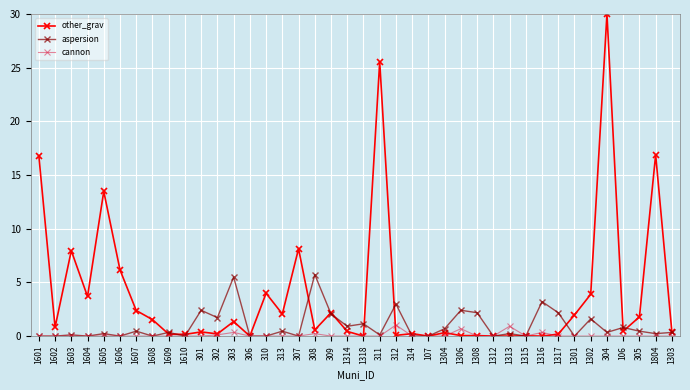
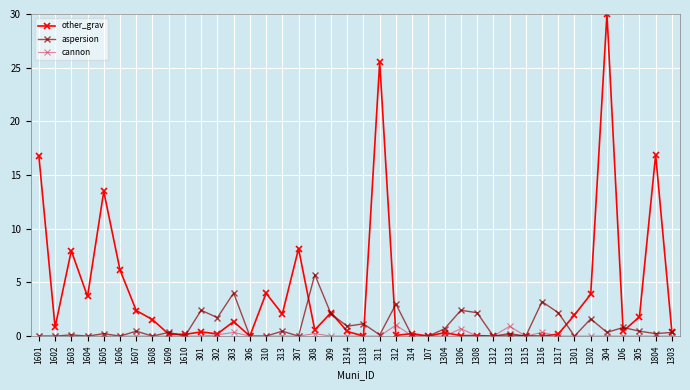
aspersion, 303: 5.5 -> 4.0
